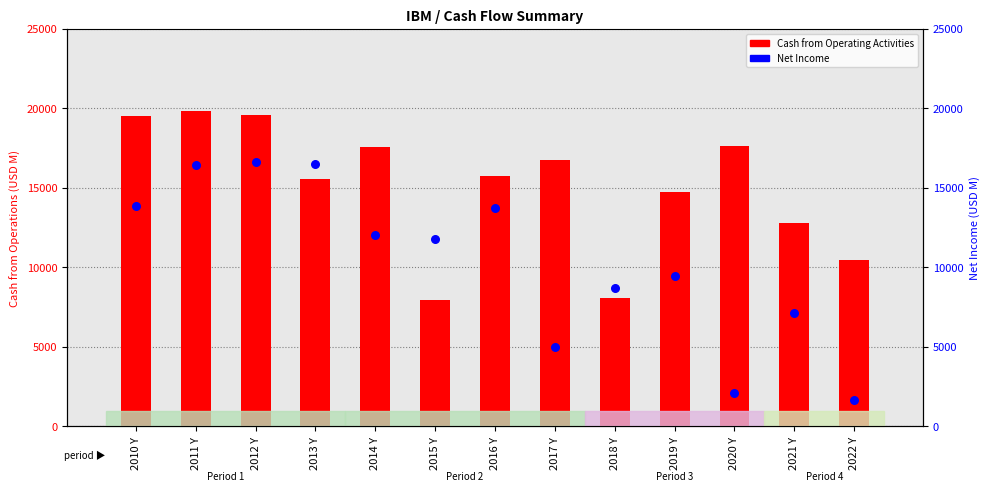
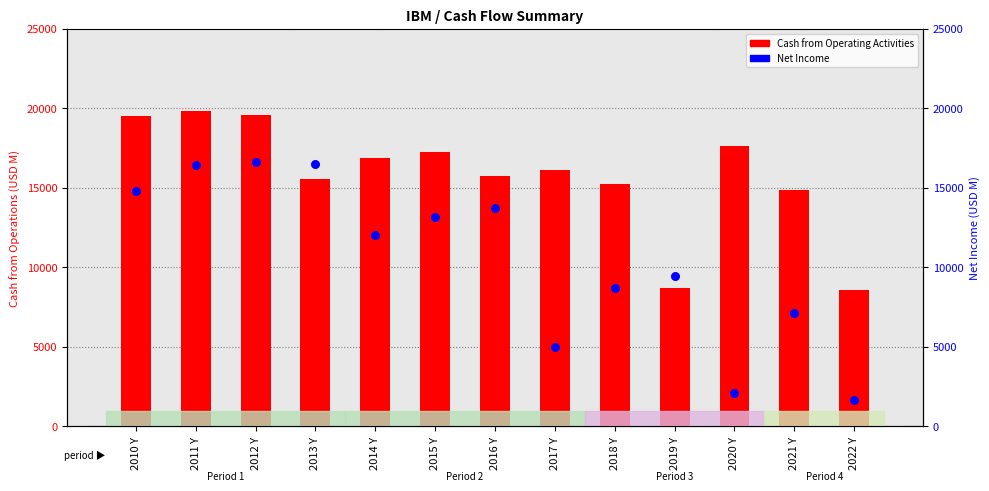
Cash from Operating Activities, 2014 Y: 17600 -> 16900
Cash from Operating Activities, 2015 Y: 8000 -> 17300
Cash from Operating Activities, 2017 Y: 16700 -> 16100
Cash from Operating Activities, 2018 Y: 8100 -> 15200
Cash from Operating Activities, 2019 Y: 14800 -> 8700
Cash from Operating Activities, 2021 Y: 12800 -> 14900
Cash from Operating Activities, 2022 Y: 10400 -> 8600
Net Income, 2010 Y: 13800 -> 14800
Net Income, 2015 Y: 11800 -> 13200
